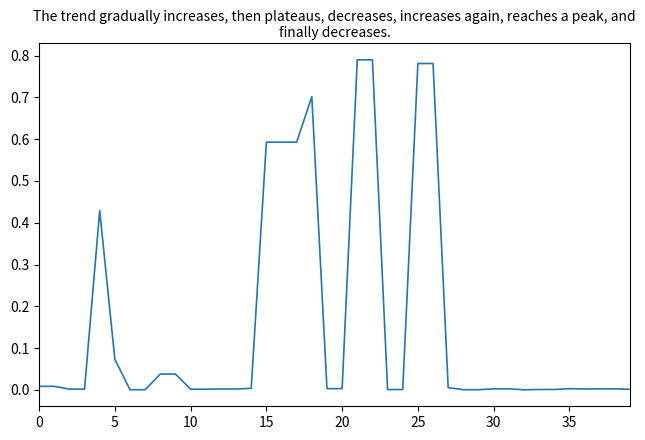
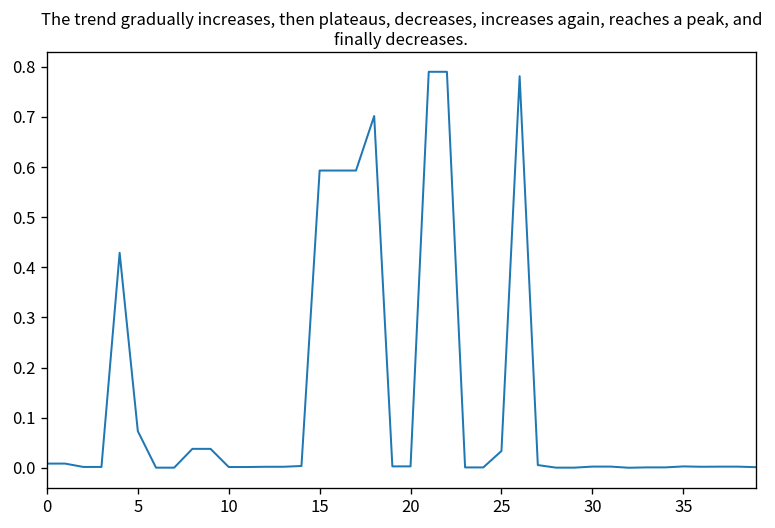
25: 0.78 -> 0.03
